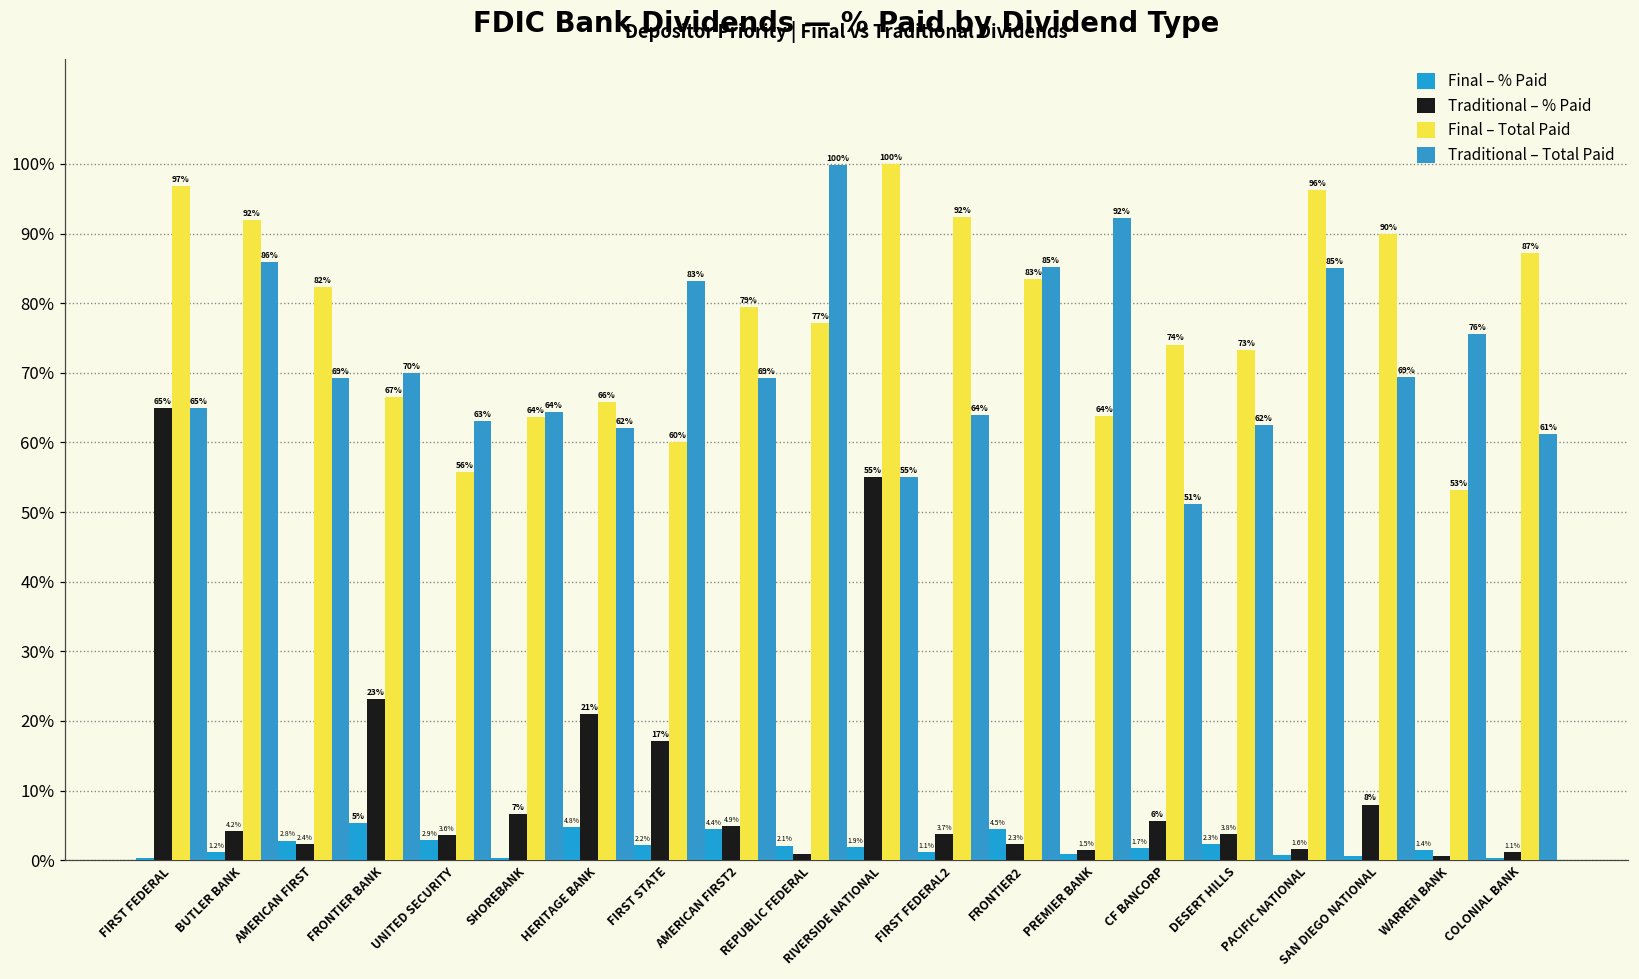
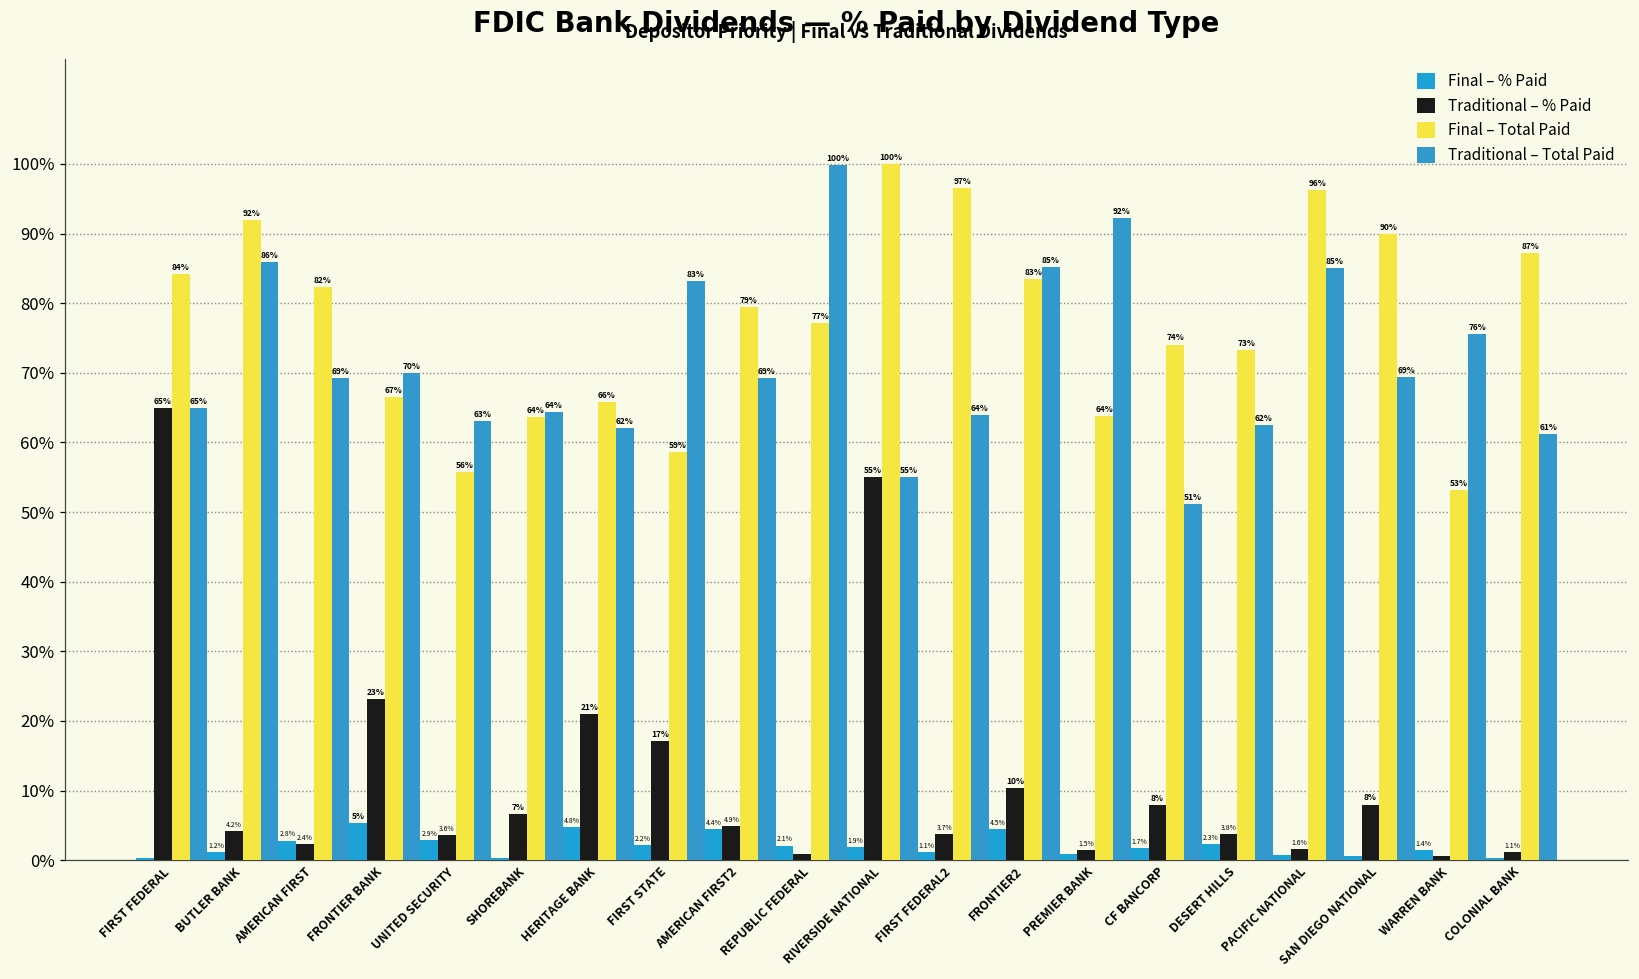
Final – Total Paid, FIRST FEDERAL: 97% -> 84%
Final – Total Paid, FIRST STATE: 60% -> 59%
Final – Total Paid, FIRST FEDERAL2: 92% -> 97%
Traditional – % Paid, FRONTIER2: 2.3% -> 10%
Traditional – % Paid, CF BANCORP: 6% -> 8%
